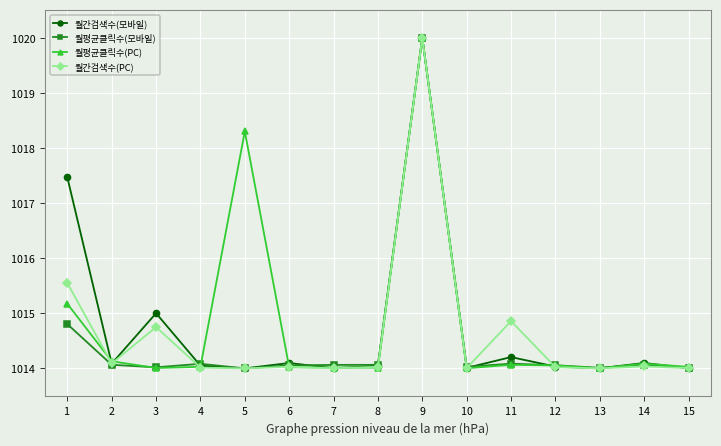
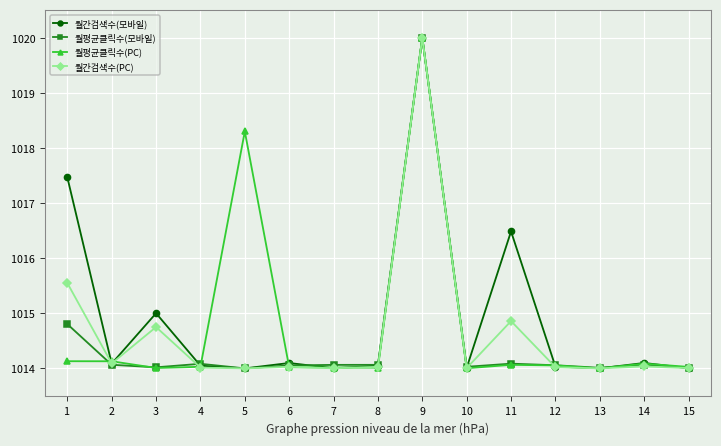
월평균클릭수(PC), 1: 1015.2 -> 1014.1
월간검색수(모바일), 11: 1014.2 -> 1016.5
